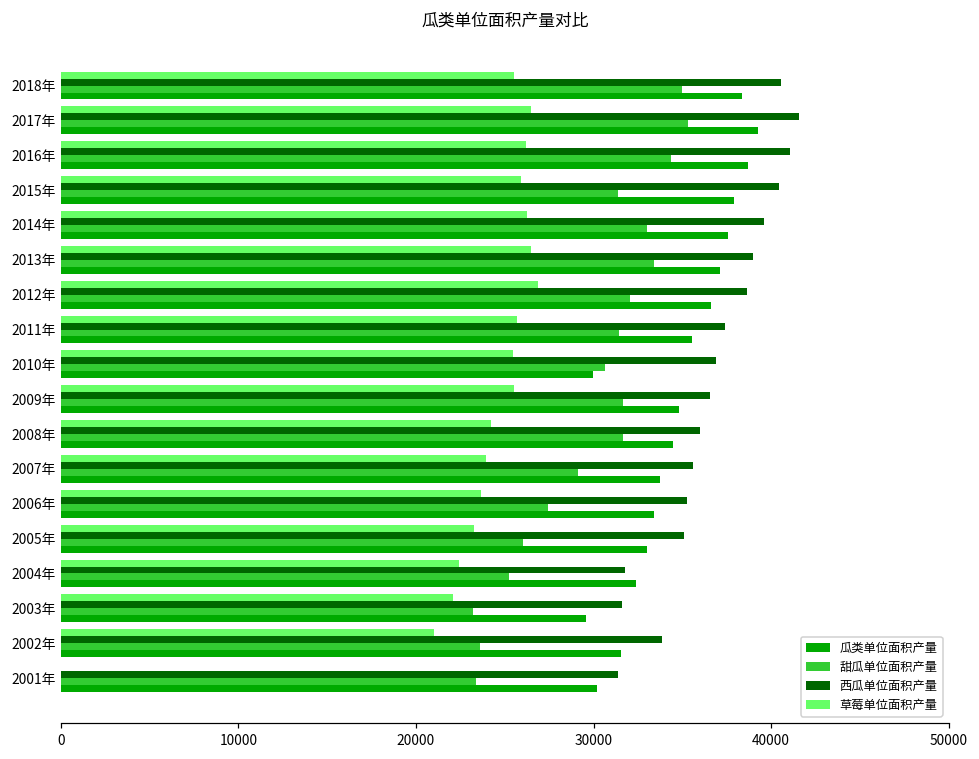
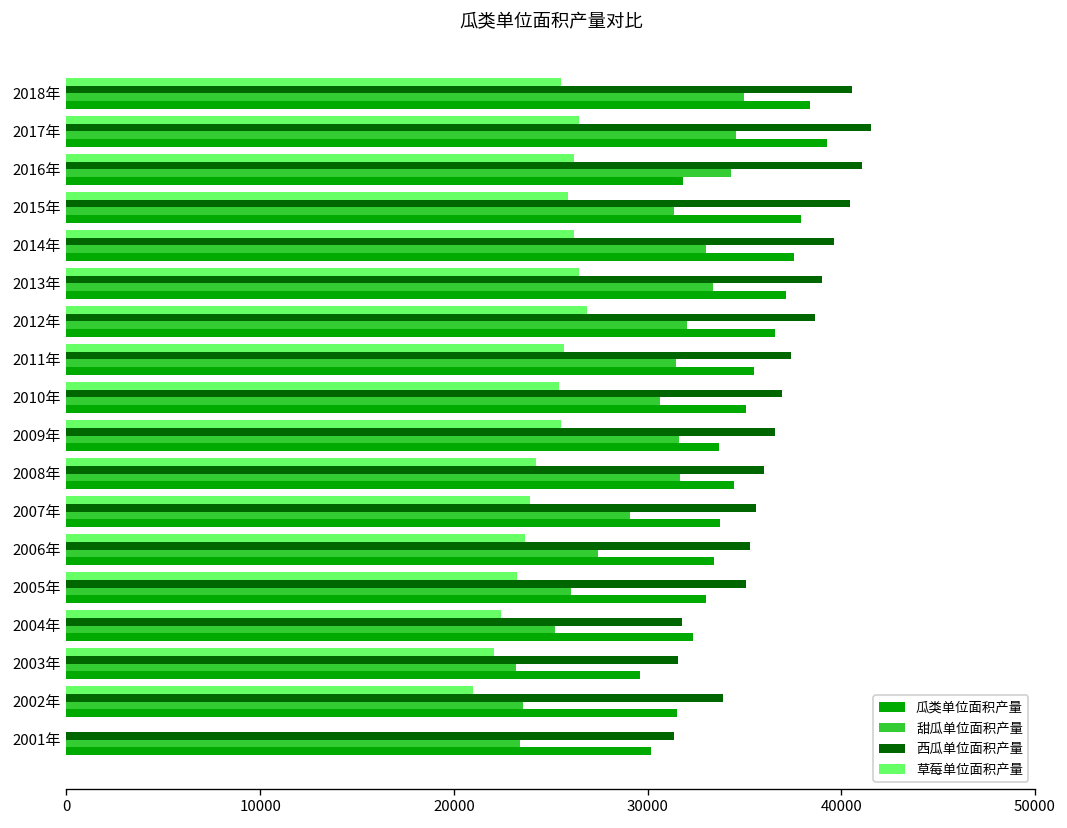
甜瓜单位面积产量, 2017年: 35300 -> 34600
瓜类单位面积产量, 2016年: 38700 -> 31800
瓜类单位面积产量, 2010年: 29900 -> 35100
瓜类单位面积产量, 2009年: 34800 -> 33700
